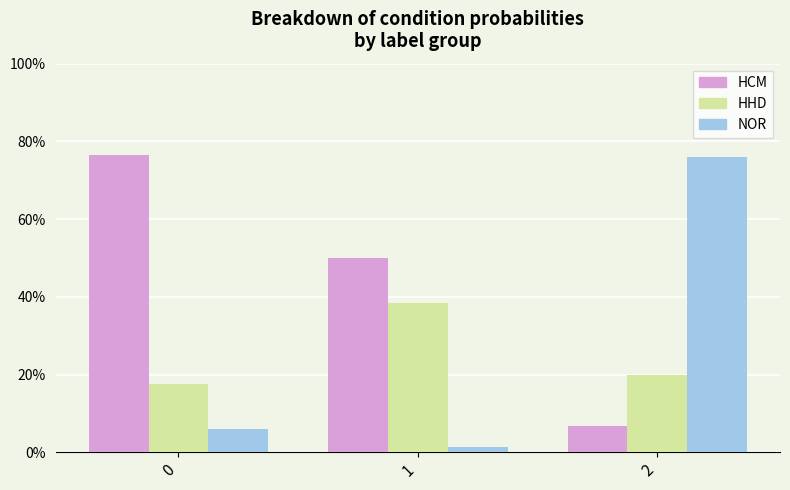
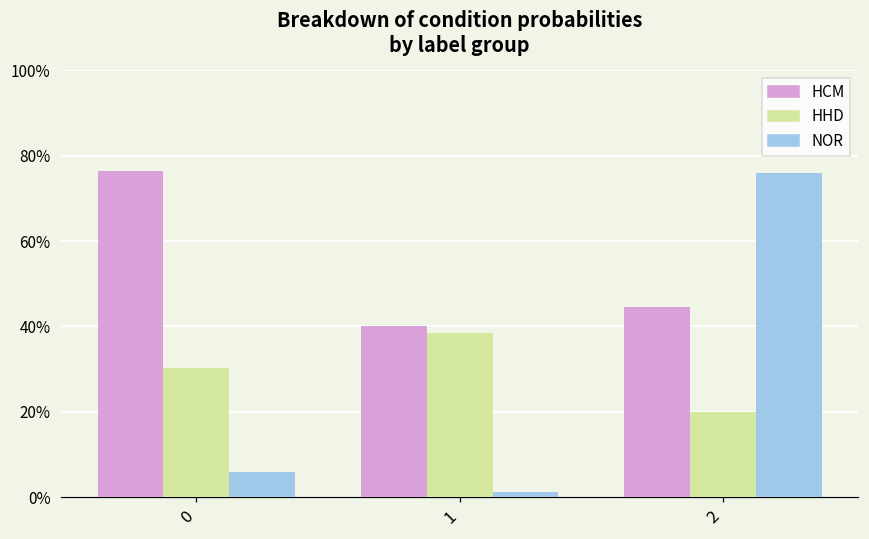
HHD, 0: 18% -> 30%
HCM, 1: 50% -> 40%
HCM, 2: 7% -> 44%
